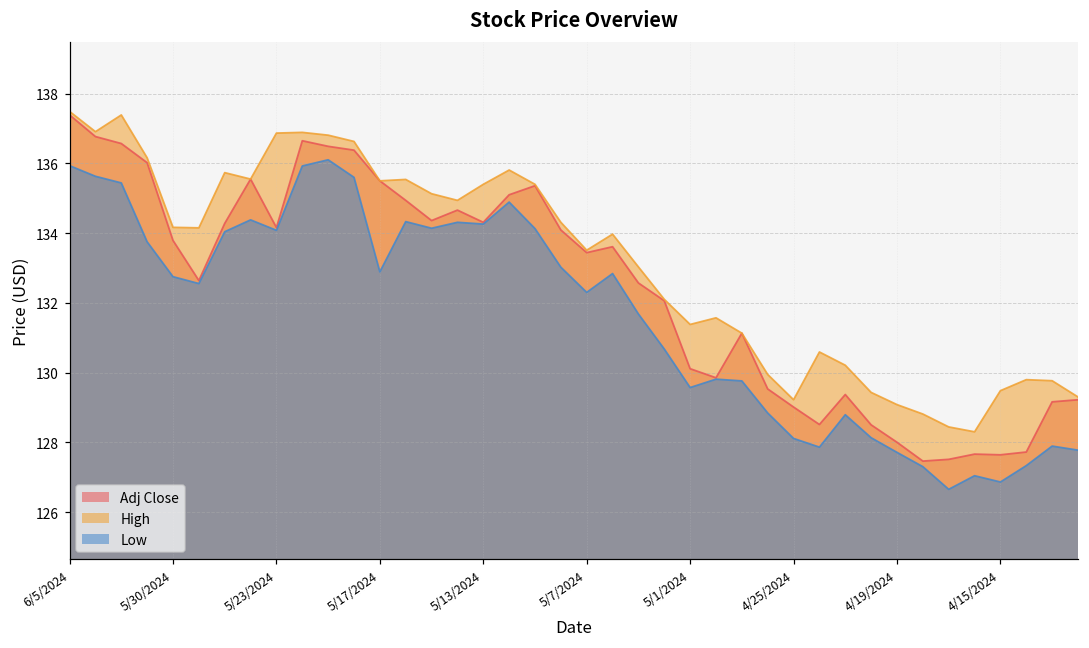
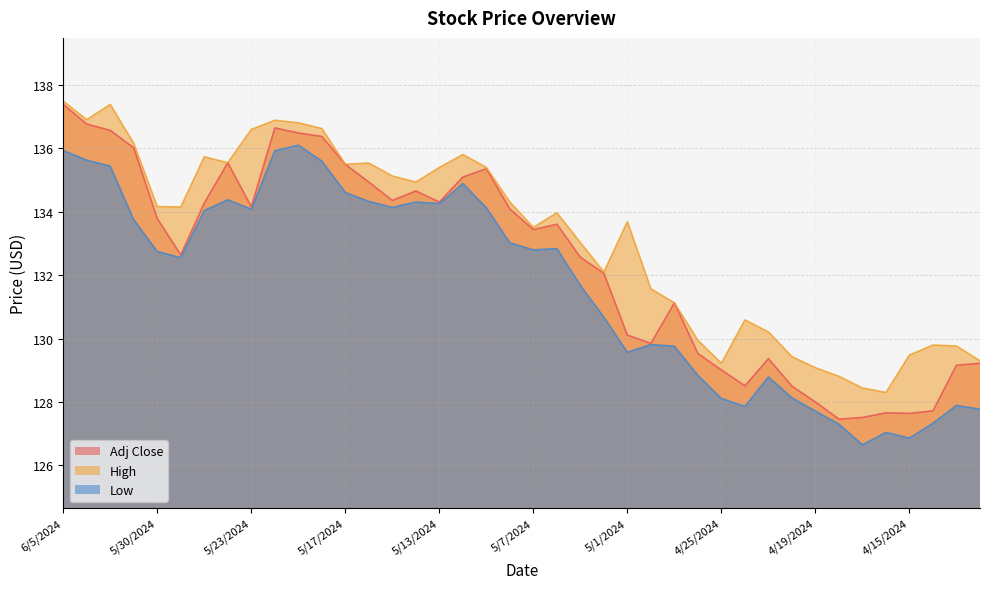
High, 5/23/2024: 136.9 -> 136.6
Low, 5/17/2024: 132.9 -> 134.6
Low, 5/7/2024: 132.3 -> 132.8
High, 5/1/2024: 131.4 -> 133.7
